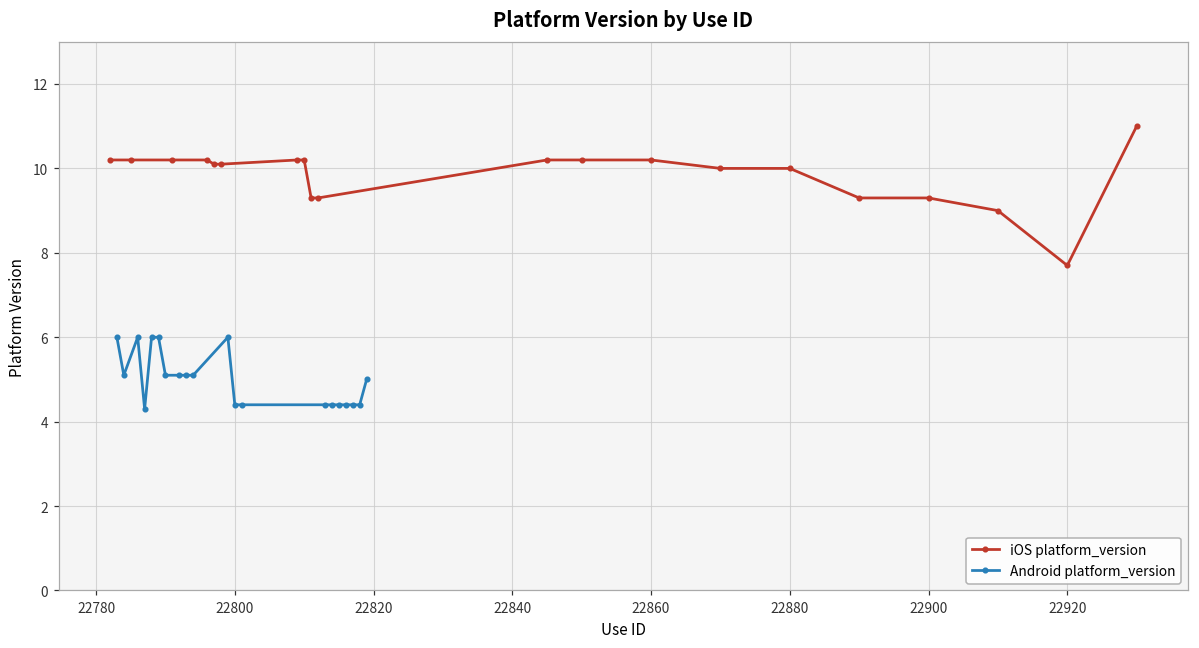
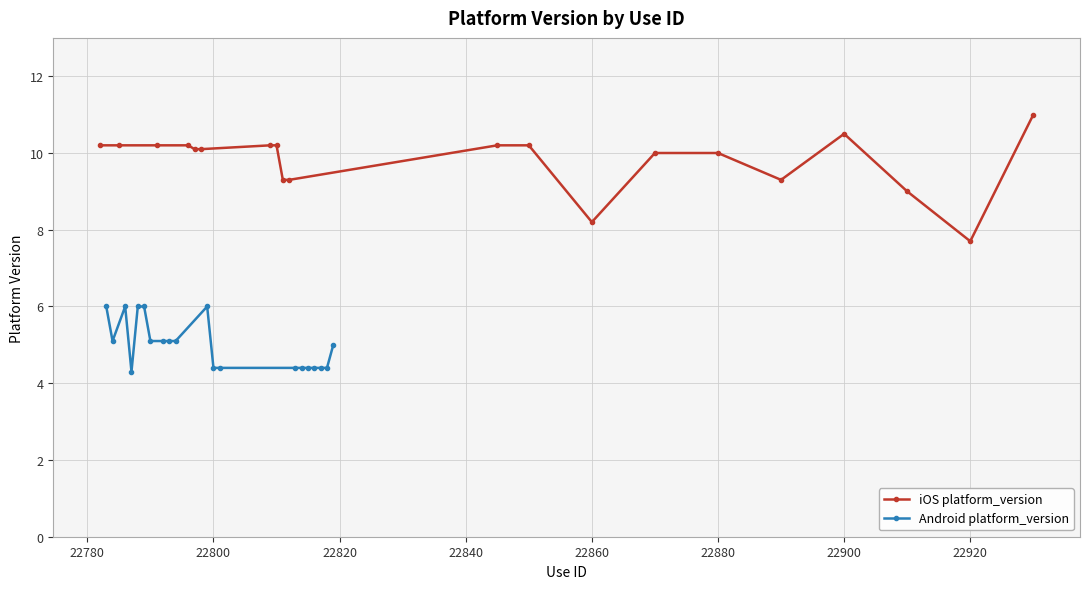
iOS platform_version, 22860: 10.2 -> 8.2
iOS platform_version, 22900: 9.3 -> 10.5
